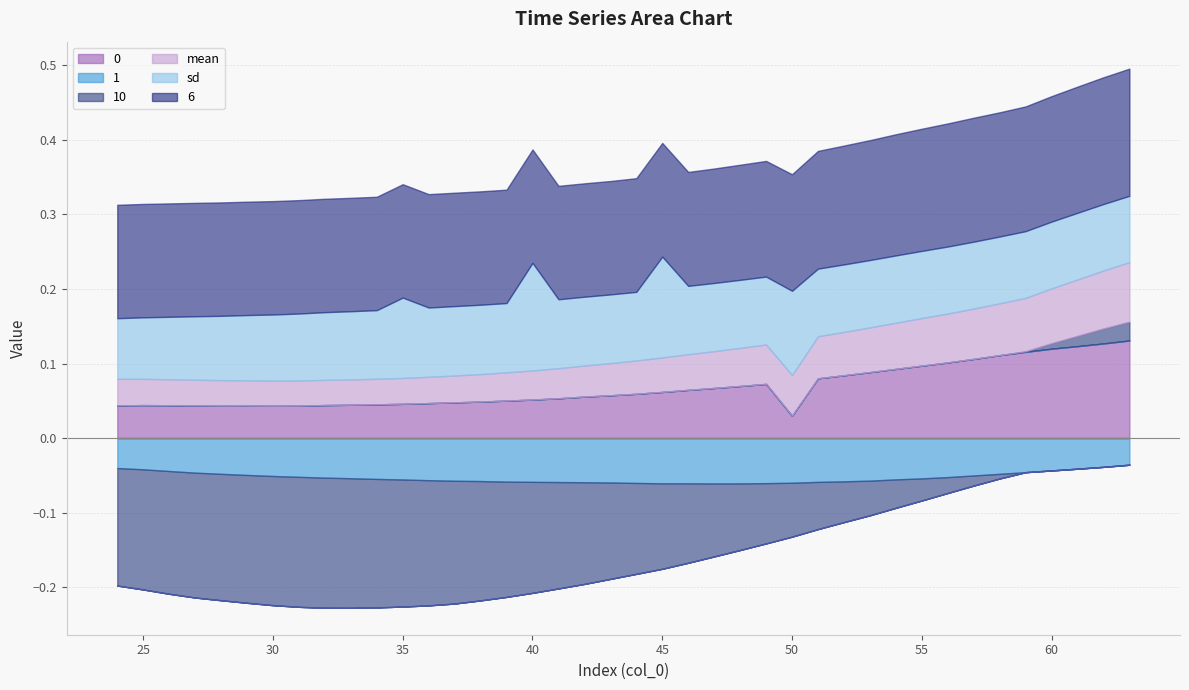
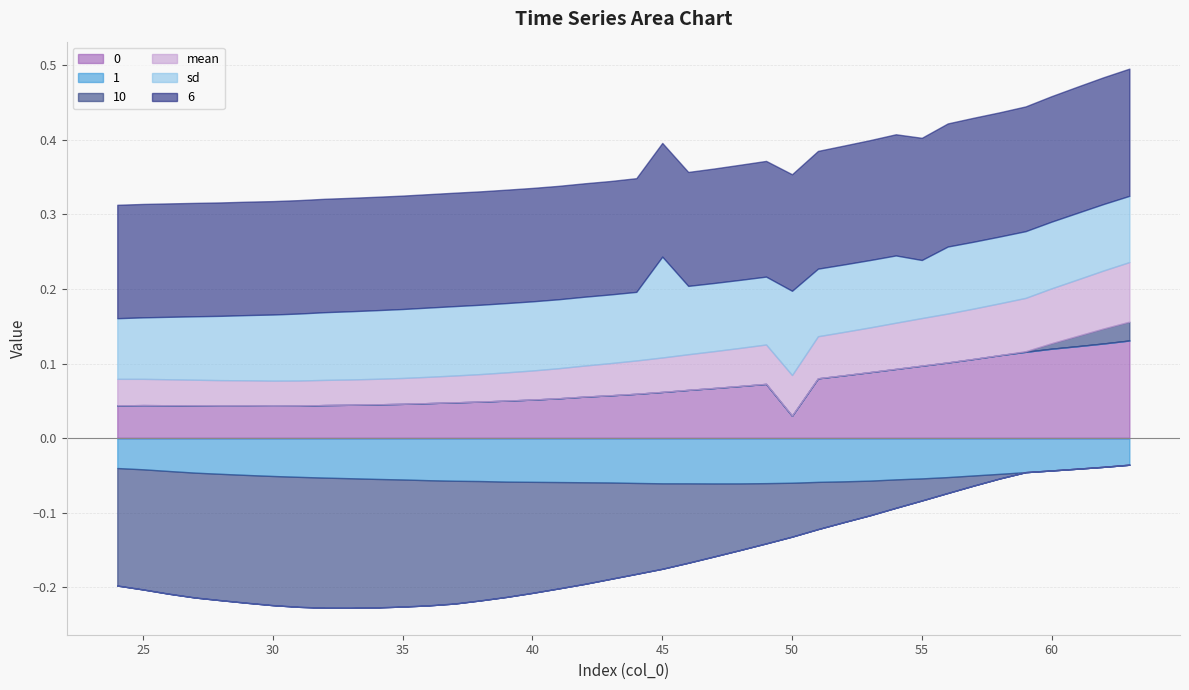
sd, 35: 0.11 -> 0.09
sd, 40: 0.14 -> 0.09
sd, 55: 0.09 -> 0.08
